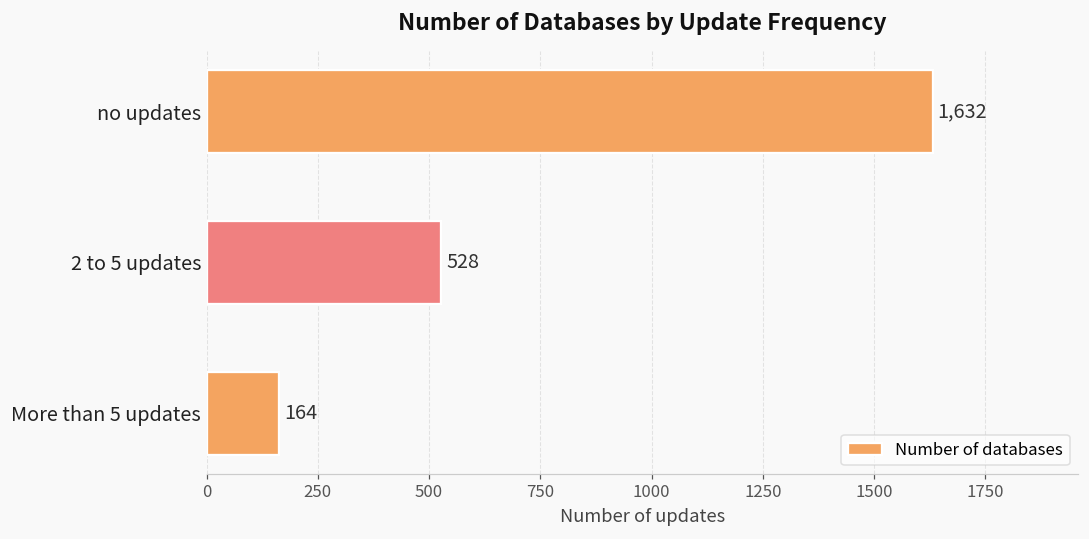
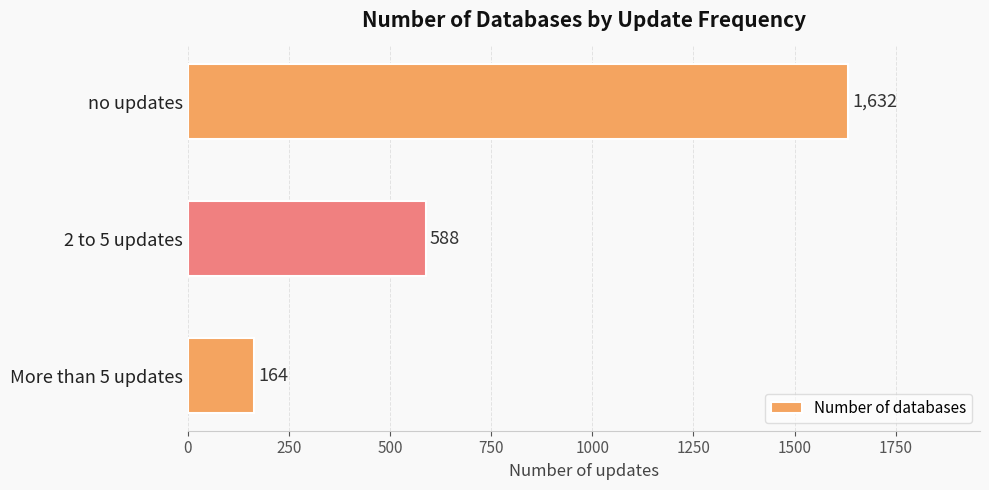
2 to 5 updates: 528 -> 588
